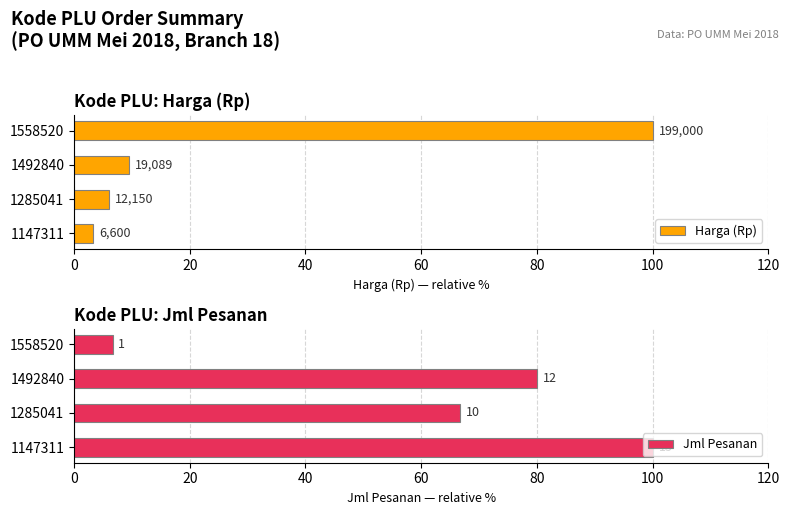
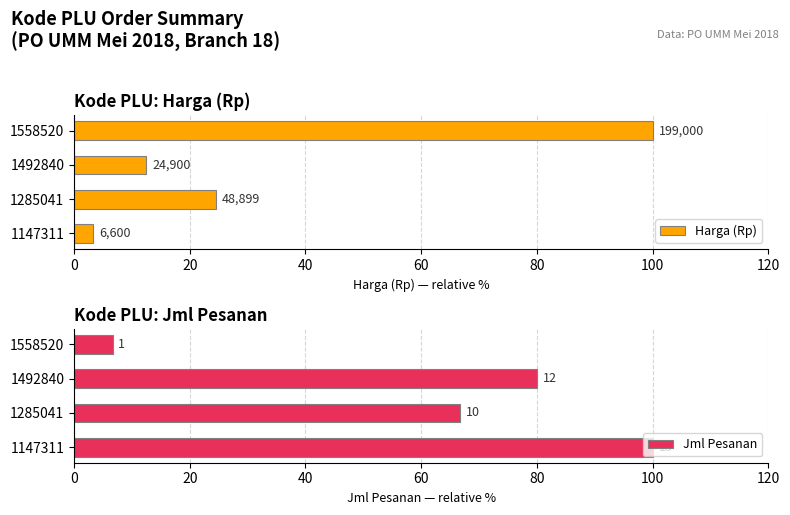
Kode PLU: Harga (Rp), 1492840: 19,089 -> 24,900
Kode PLU: Harga (Rp), 1285041: 12,150 -> 48,899
